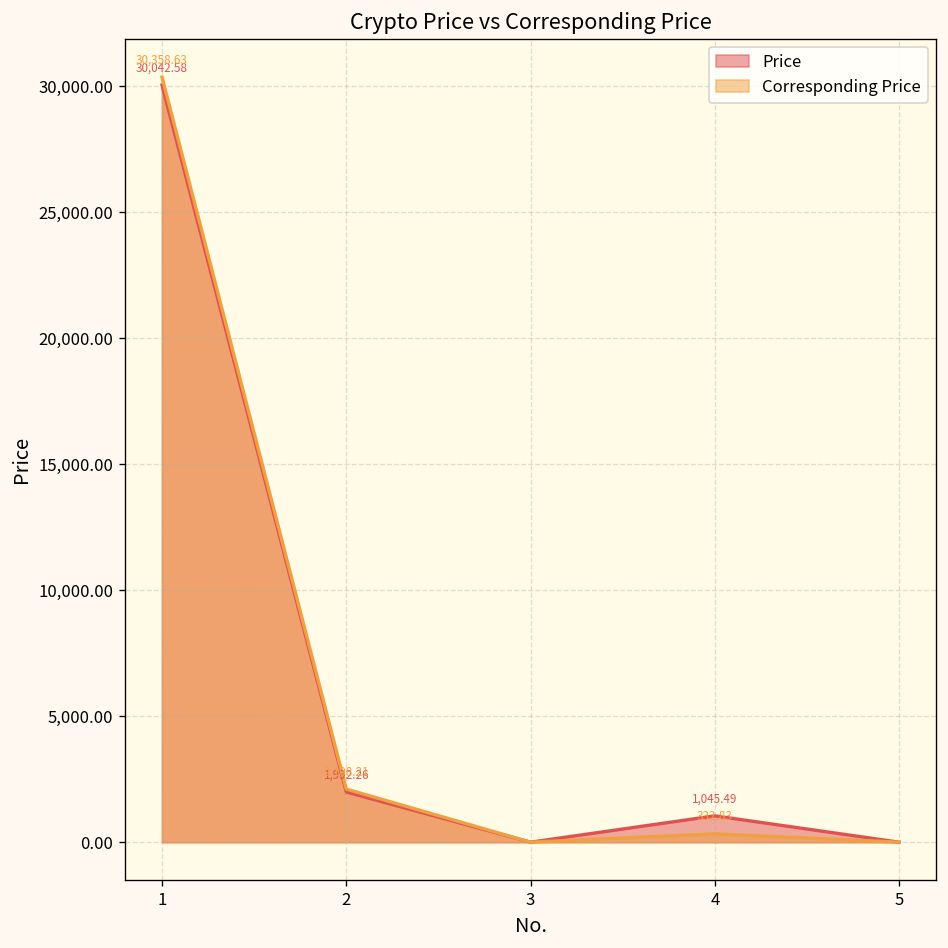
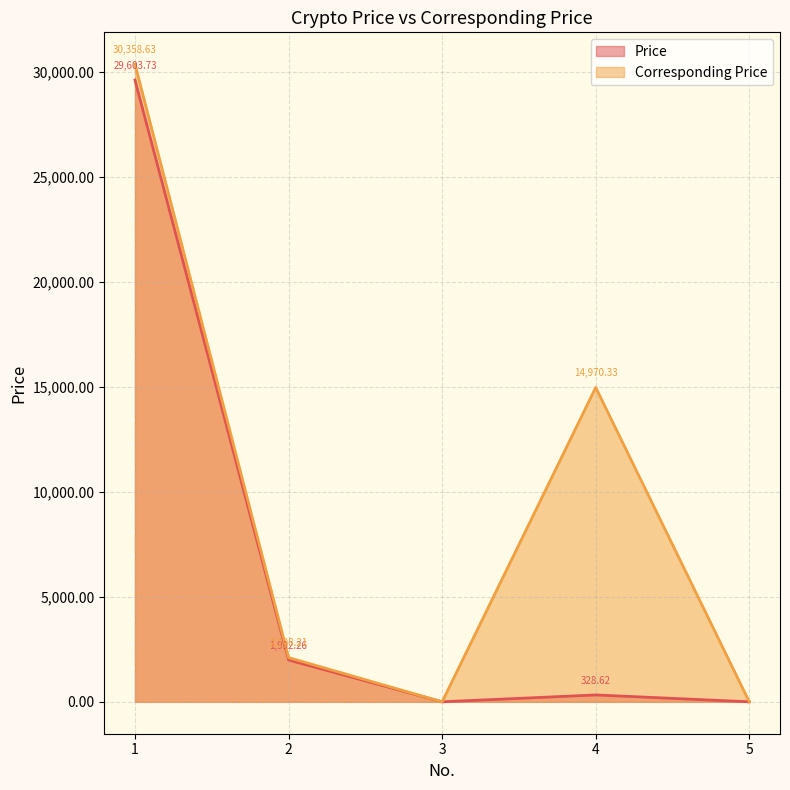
Price, 1: 30,042.58 -> 29,603.73
Price, 4: 1,045.49 -> 328.62
Corresponding Price, 4: 332.83 -> 14,970.33
